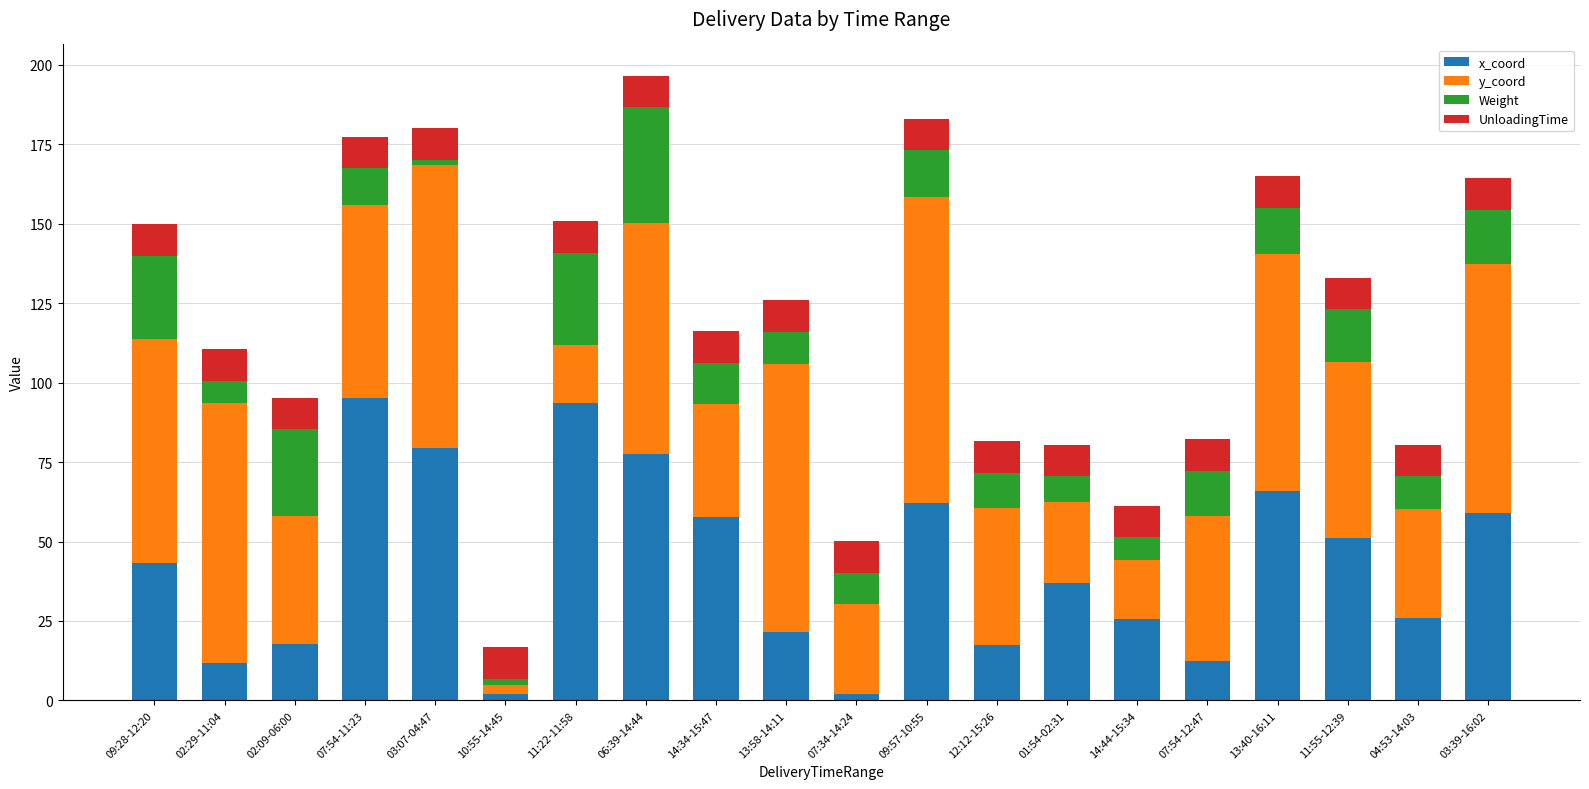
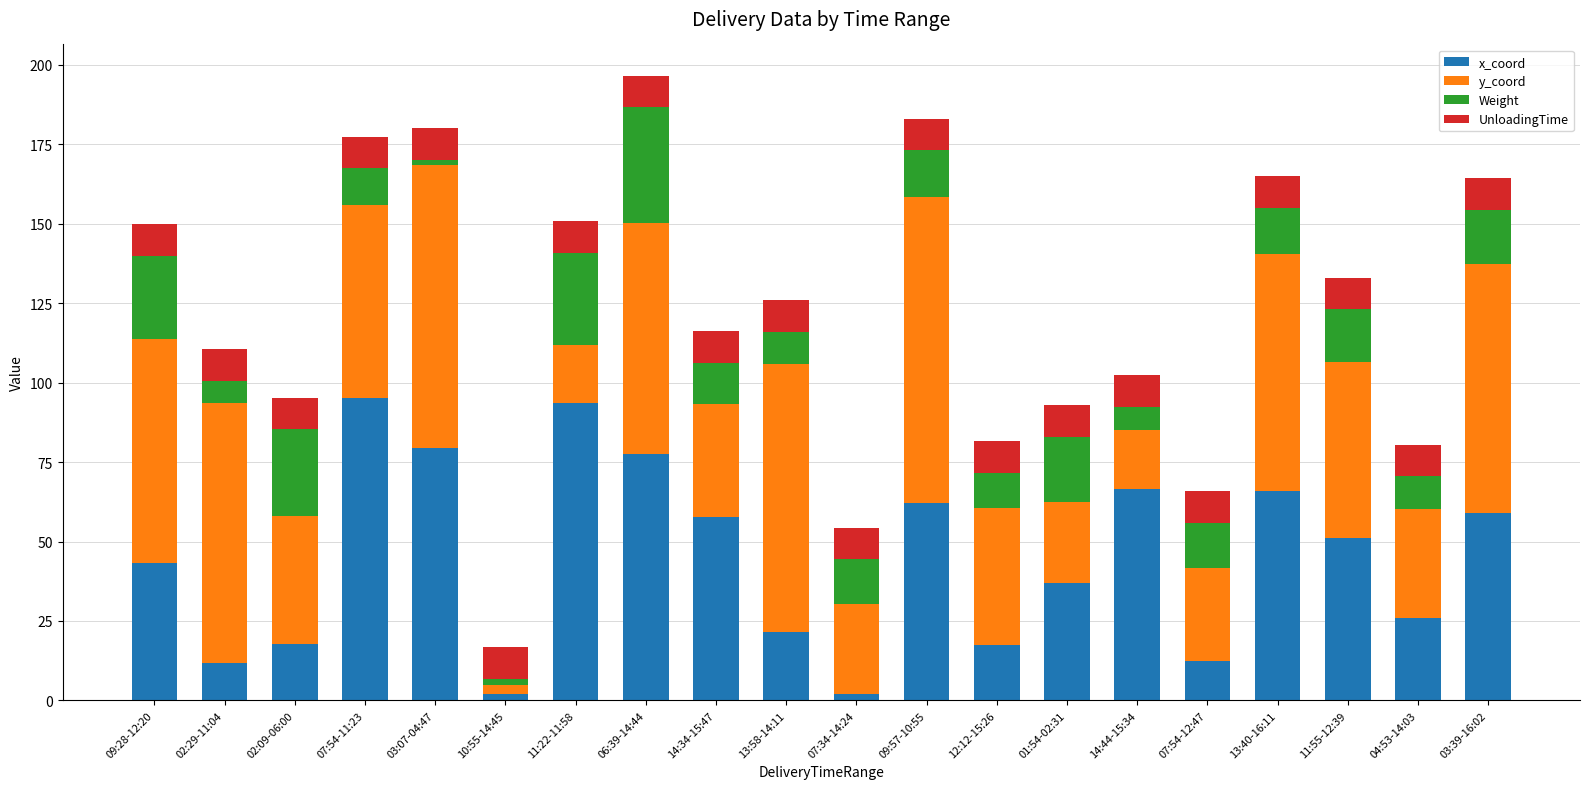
Weight, 07:34-14:24: 10 -> 14
Weight, 01:54-02:31: 8 -> 20
x_coord, 14:44-15:34: 26 -> 67
y_coord, 07:54-12:47: 46 -> 29
